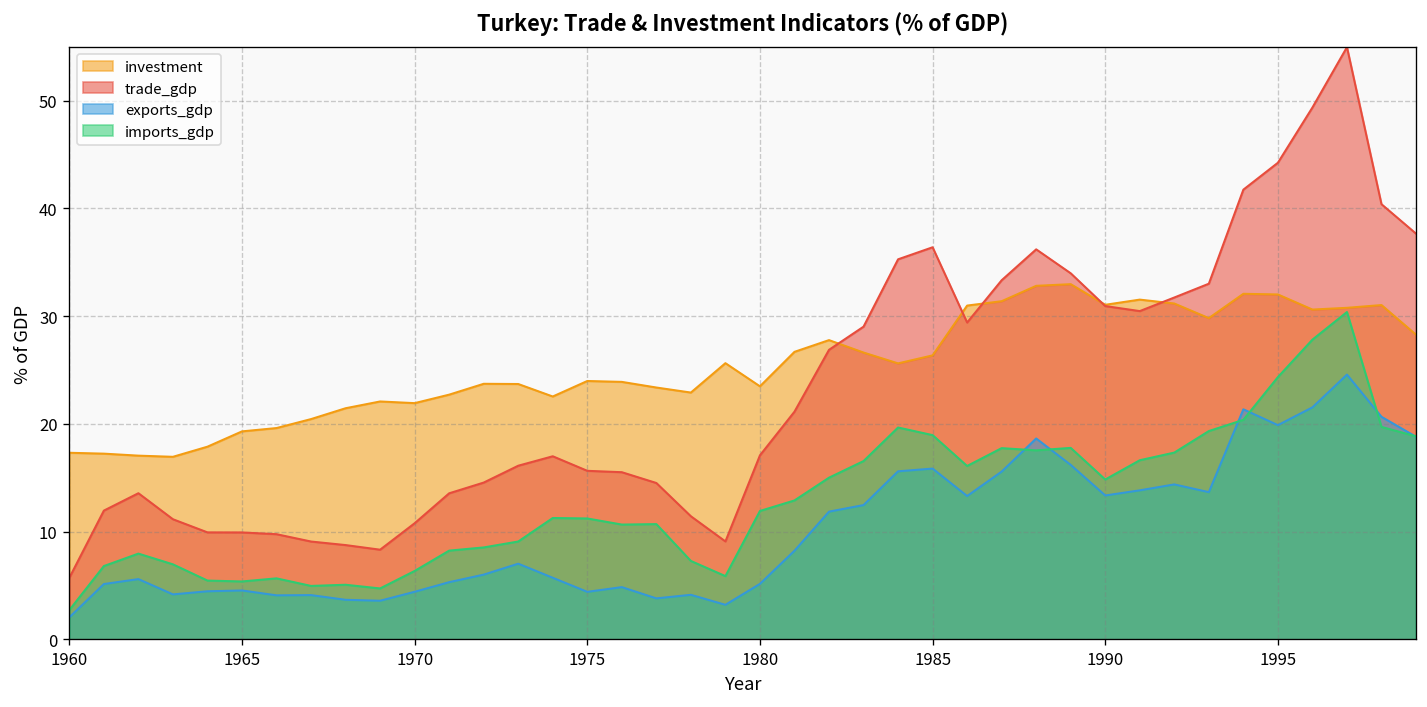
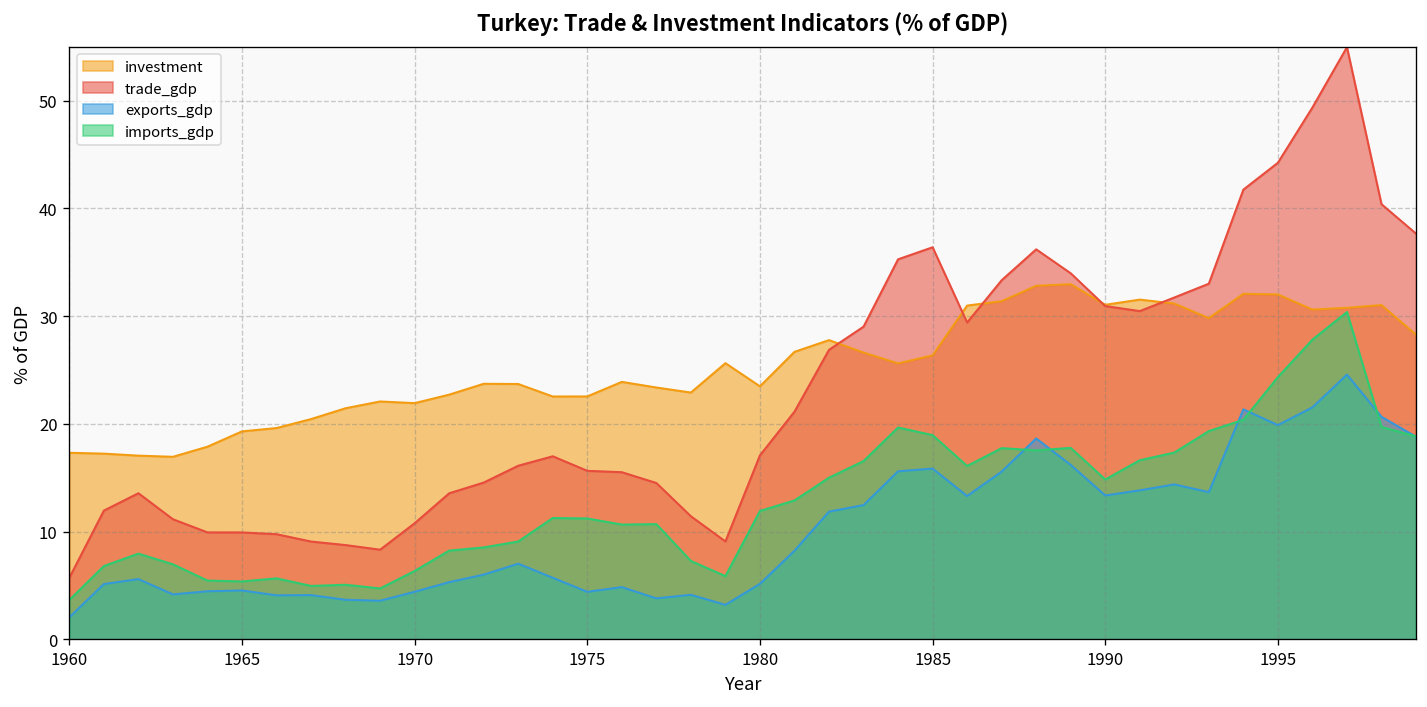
imports_gdp, 1960: 3 -> 4
investment, 1975: 24 -> 23
